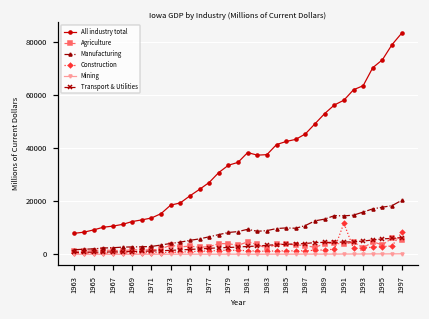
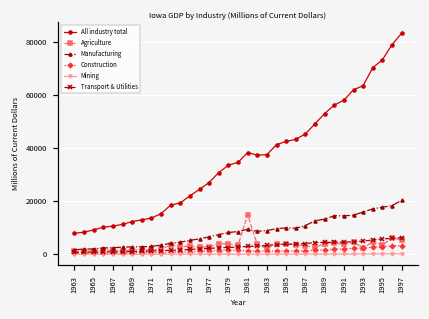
Agriculture, 1981: 5000 -> 15000
Construction, 1991: 12000 -> 2000
Construction, 1997: 8000 -> 3000
